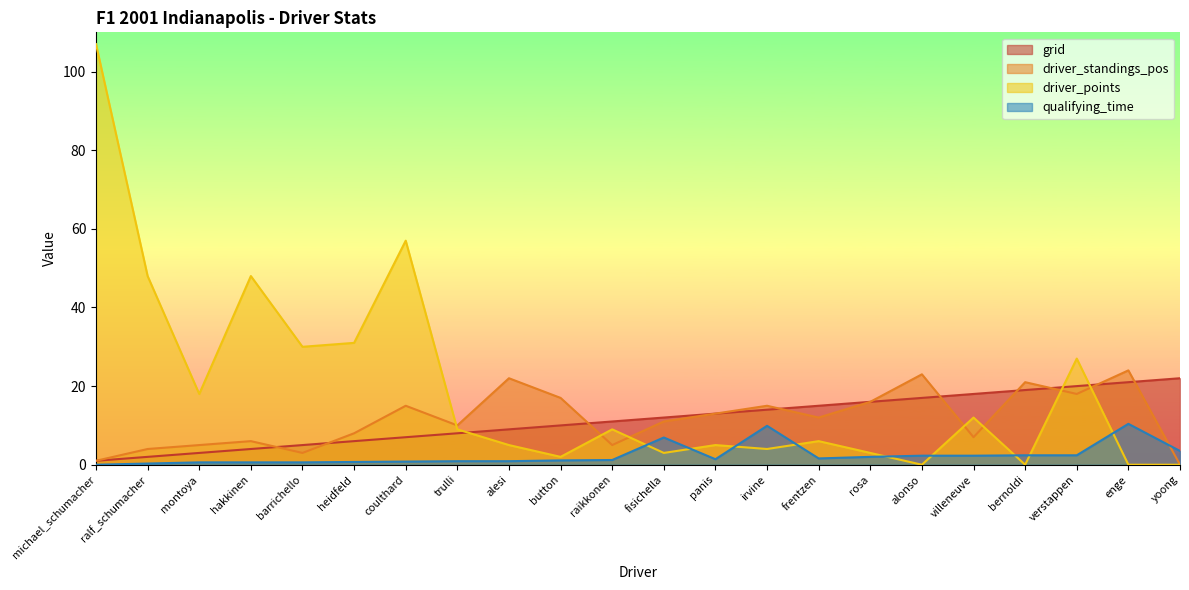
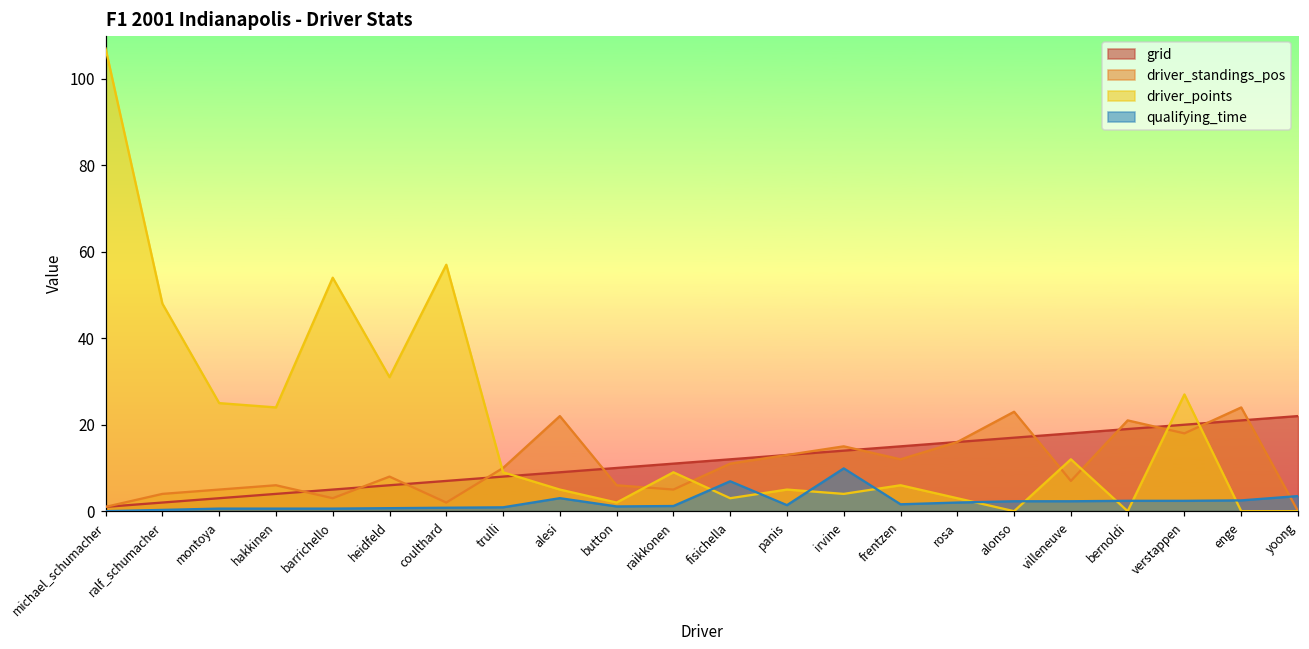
driver_points, montoya: 18 -> 25
driver_points, hakkinen: 48 -> 24
driver_points, barrichello: 30 -> 54
driver_standings_pos, coulthard: 15 -> 2
qualifying_time, alesi: 1 -> 3
driver_standings_pos, button: 17 -> 6
qualifying_time, enge: 10 -> 3
